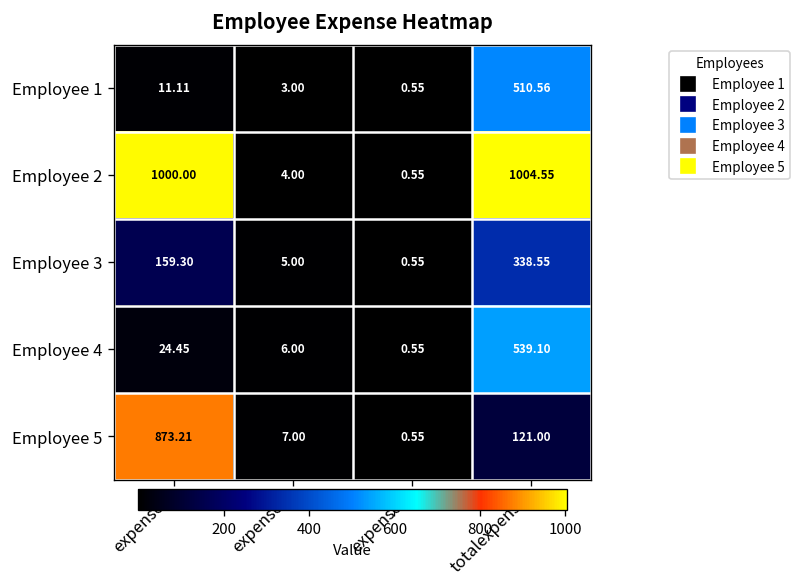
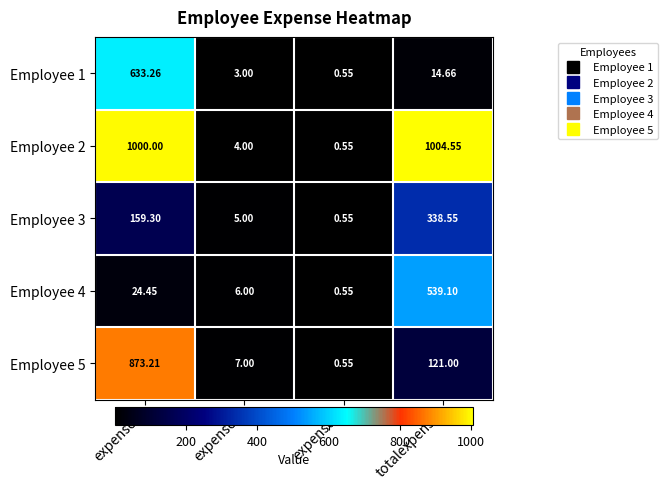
Employee 1, expense1: 11.11 -> 633.26
Employee 1, totalexpense: 510.56 -> 14.66
